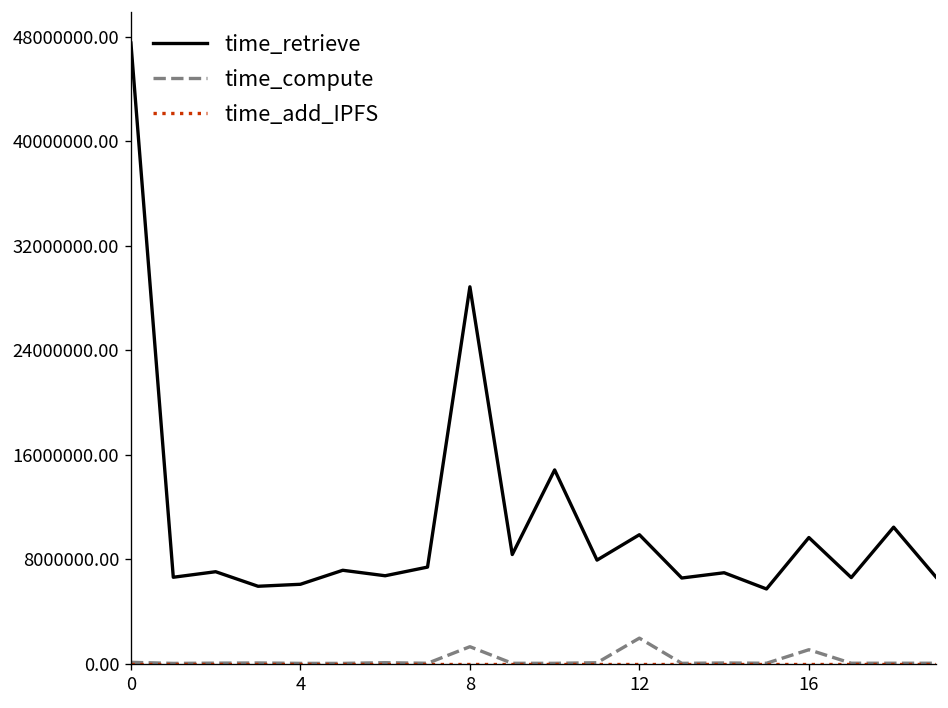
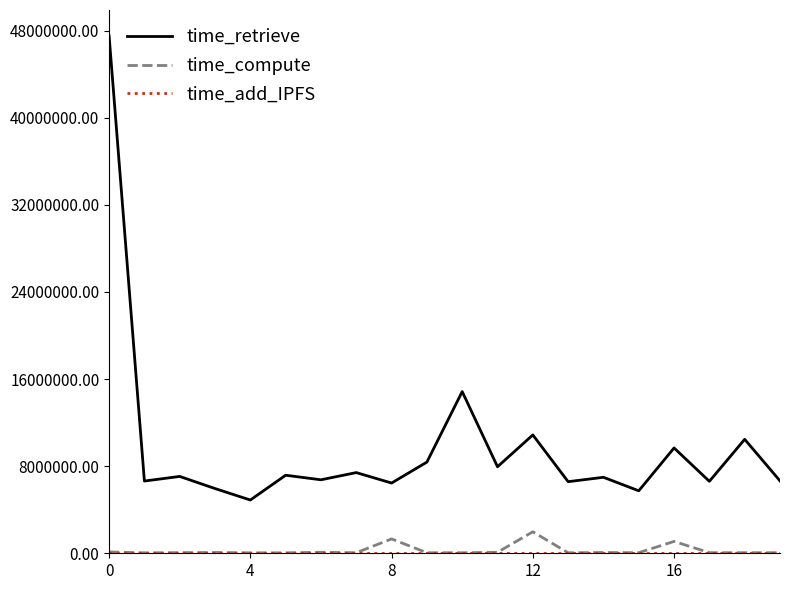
time_retrieve, 4: 6100000 -> 4900000
time_retrieve, 8: 28900000 -> 6500000
time_retrieve, 12: 9900000 -> 10900000
